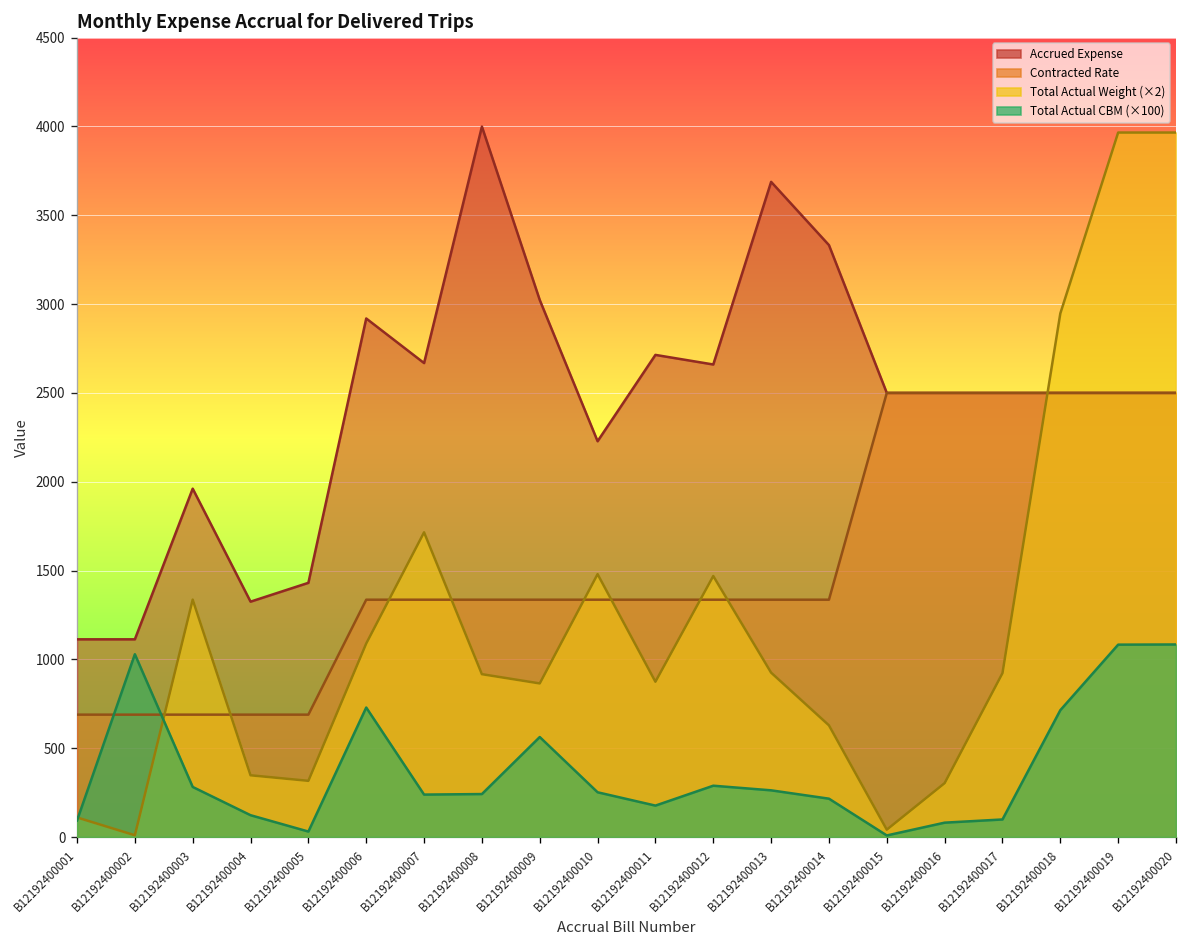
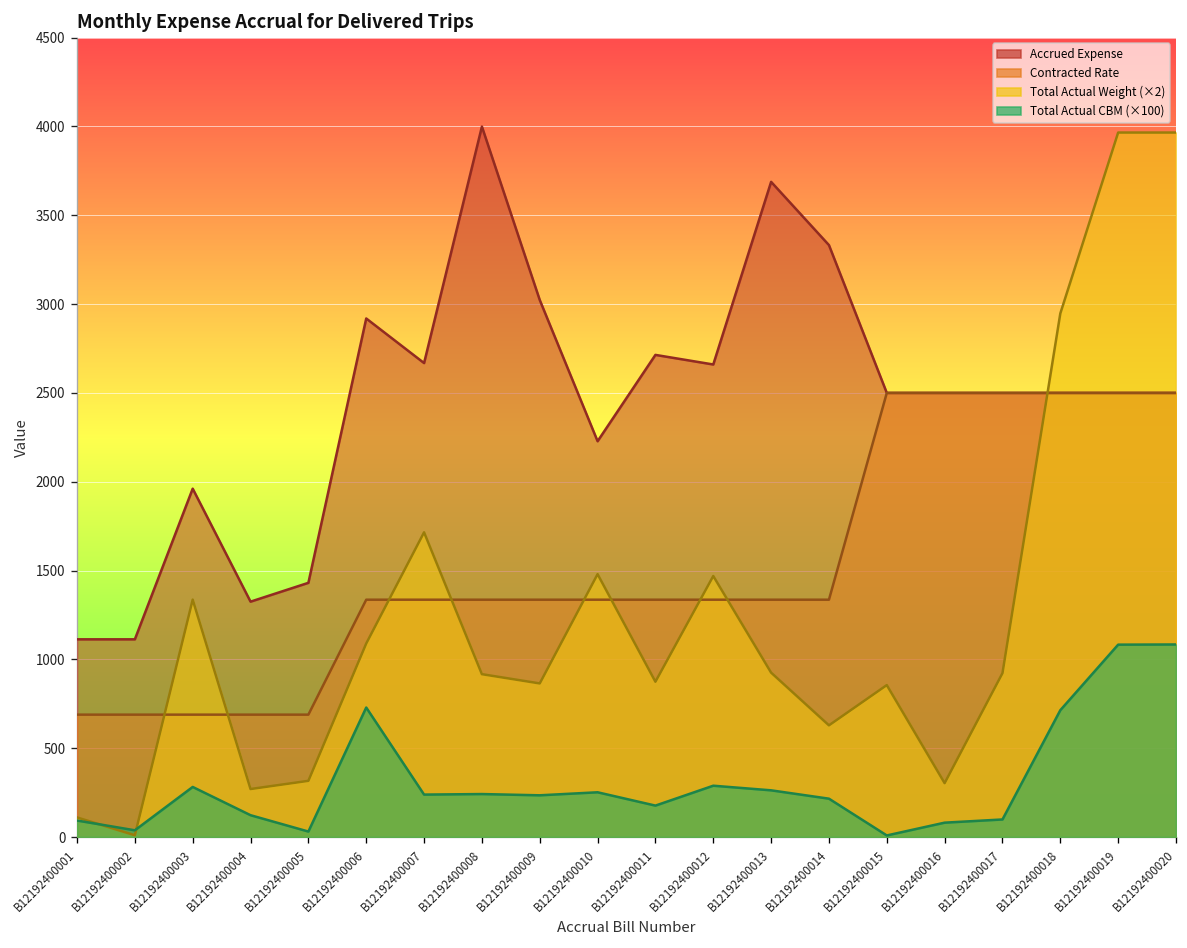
Total Actual CBM (×100), B12192400002: 1030 -> 40
Total Actual Weight (×2), B12192400004: 350 -> 270
Total Actual CBM (×100), B12192400009: 560 -> 240
Total Actual Weight (×2), B12192400015: 40 -> 860
